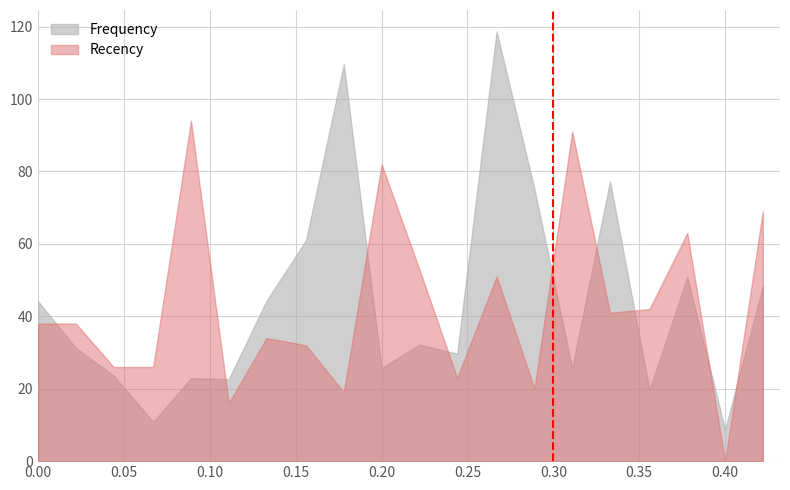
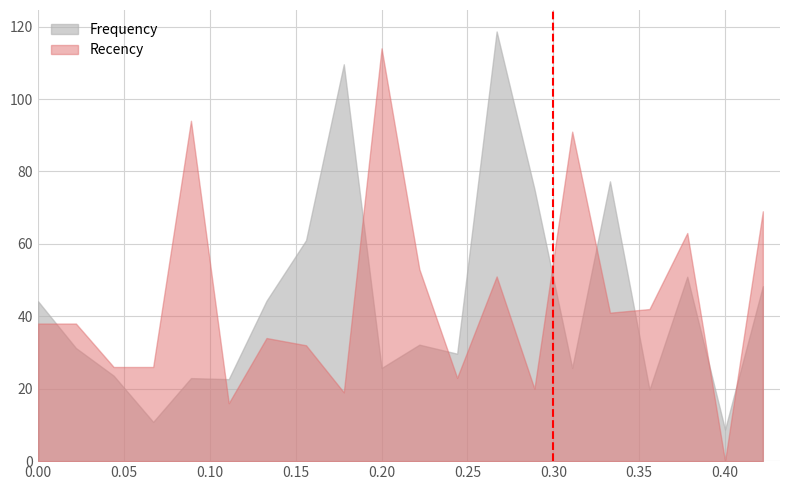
Recency, 0.20: 82 -> 114
